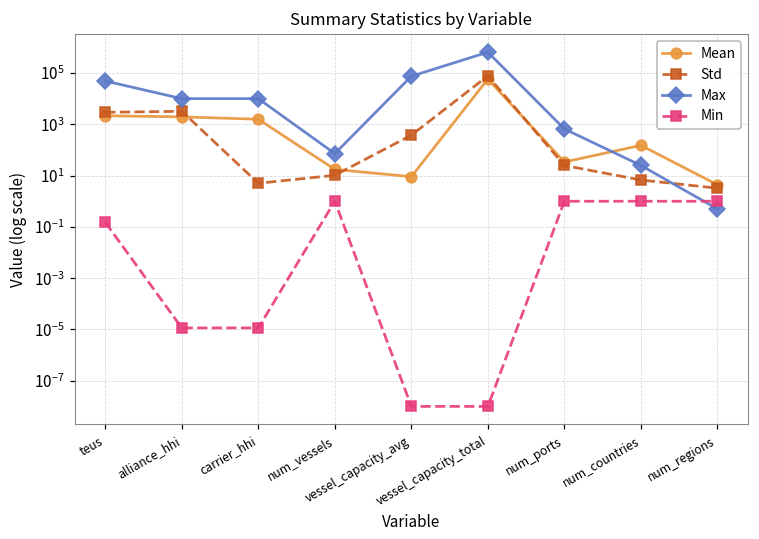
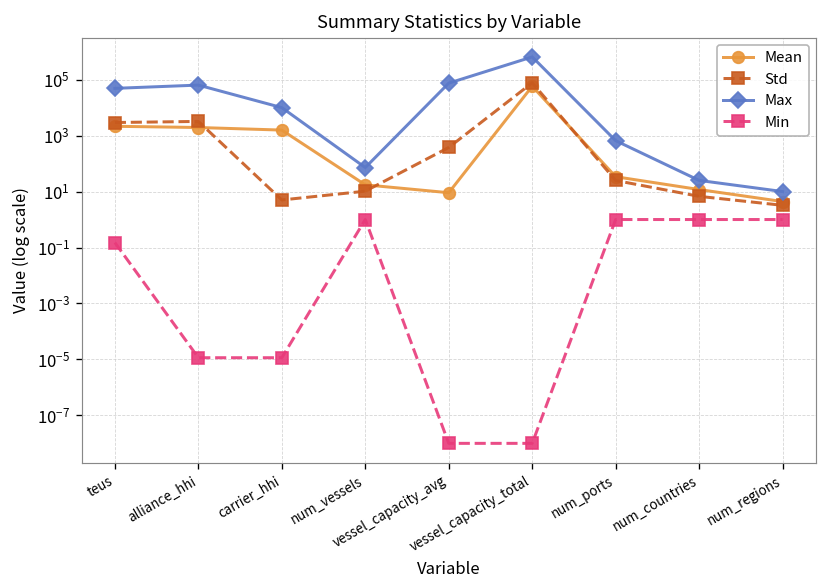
Max, alliance_hhi: 10000 -> 60000
Mean, num_countries: 200 -> 10
Max, num_regions: 0.5 -> 10
